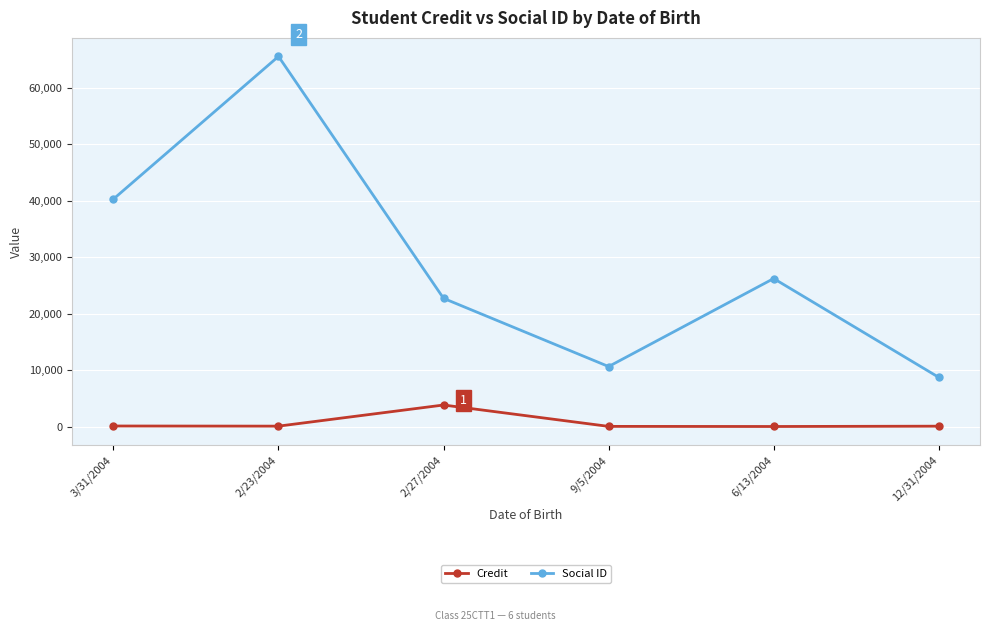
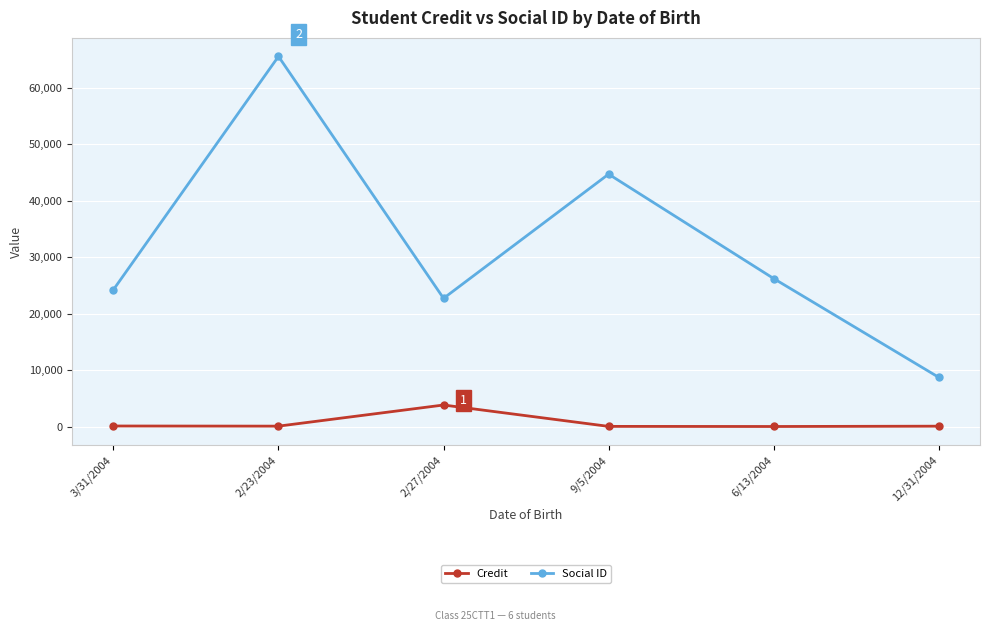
Social ID, 3/31/2004: 40,000 -> 24,000
Social ID, 9/5/2004: 11,000 -> 45,000
